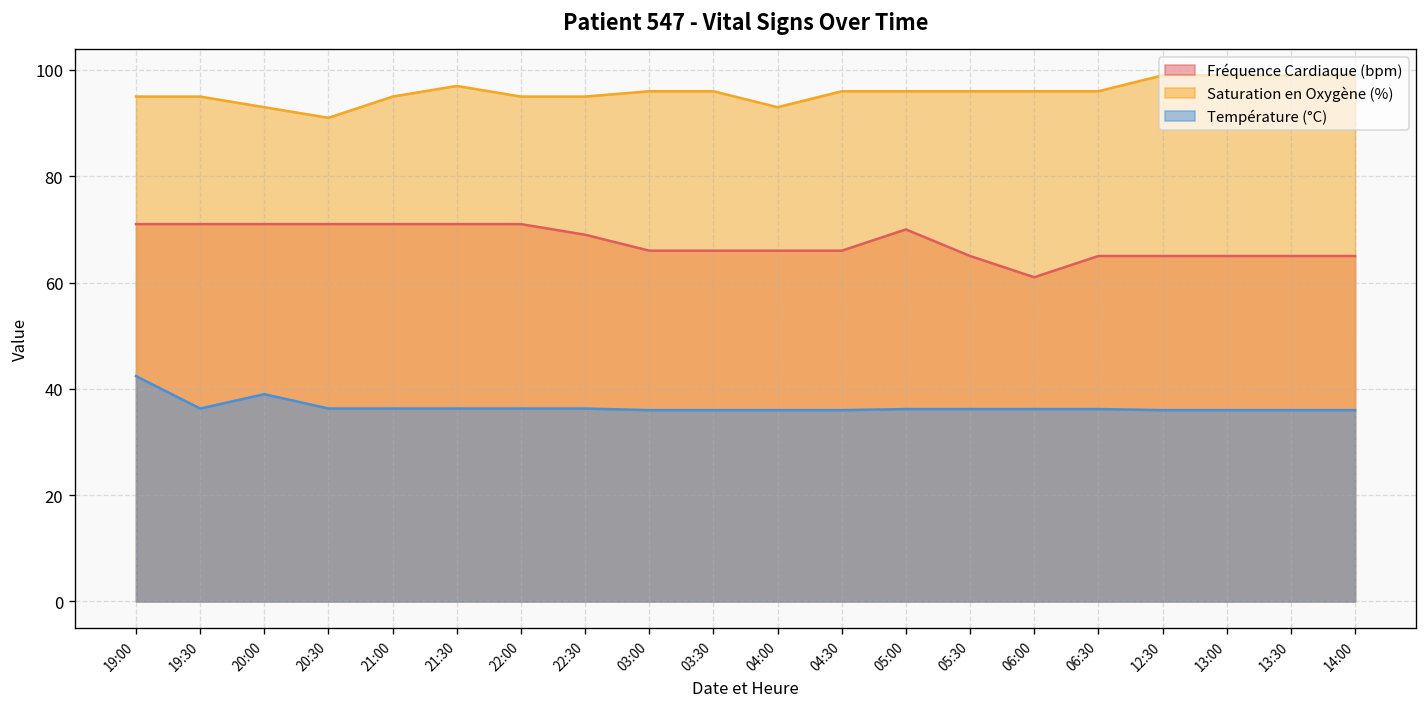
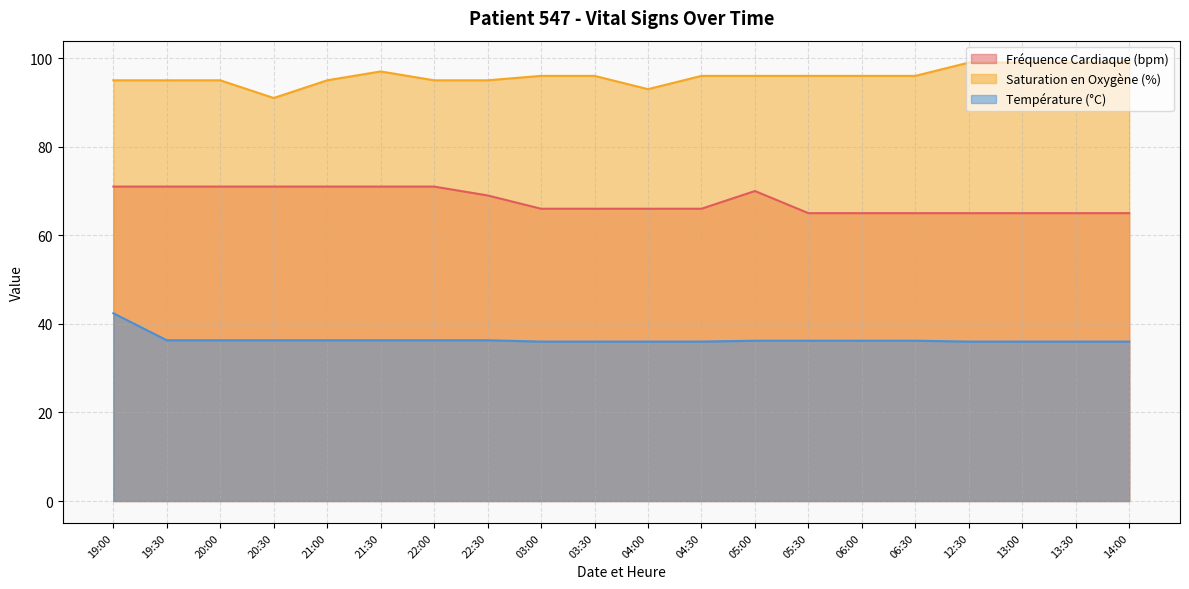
Saturation en Oxygène (%), 20:00: 93 -> 95
Température (°C), 20:00: 39 -> 36
Fréquence Cardiaque (bpm), 06:00: 61 -> 65
